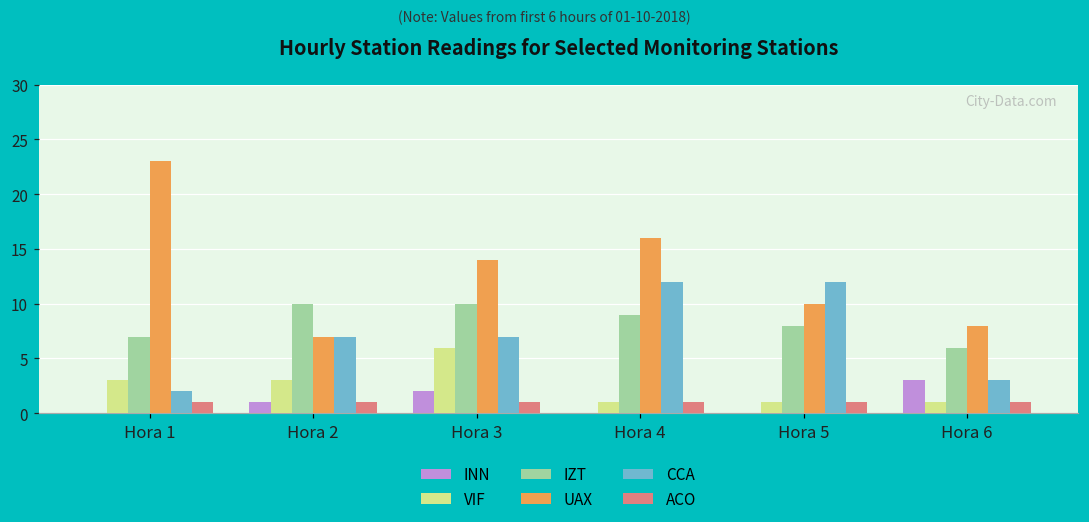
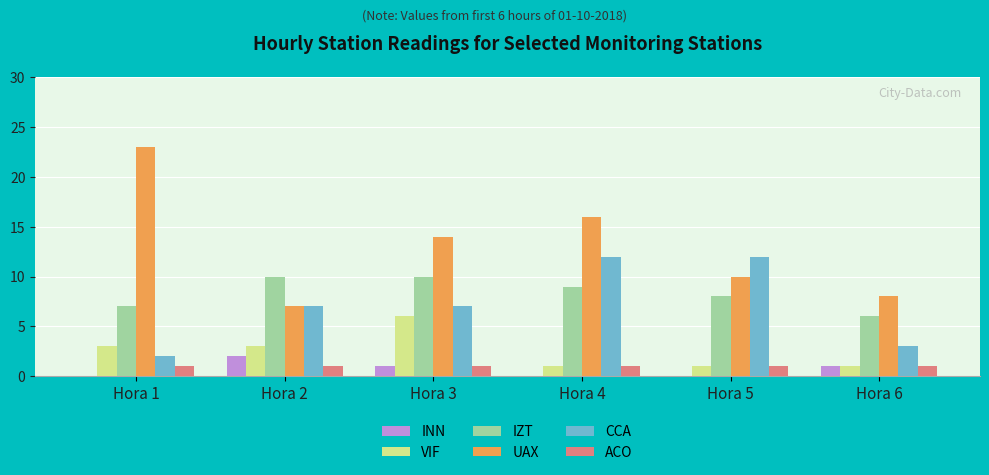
INN, Hora 2: 1 -> 2
INN, Hora 3: 2 -> 1
INN, Hora 6: 3 -> 1
